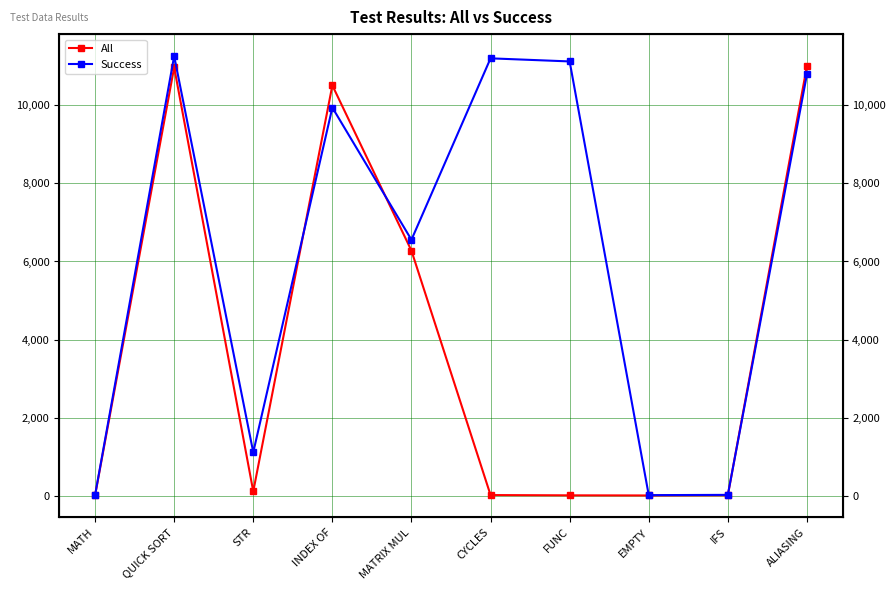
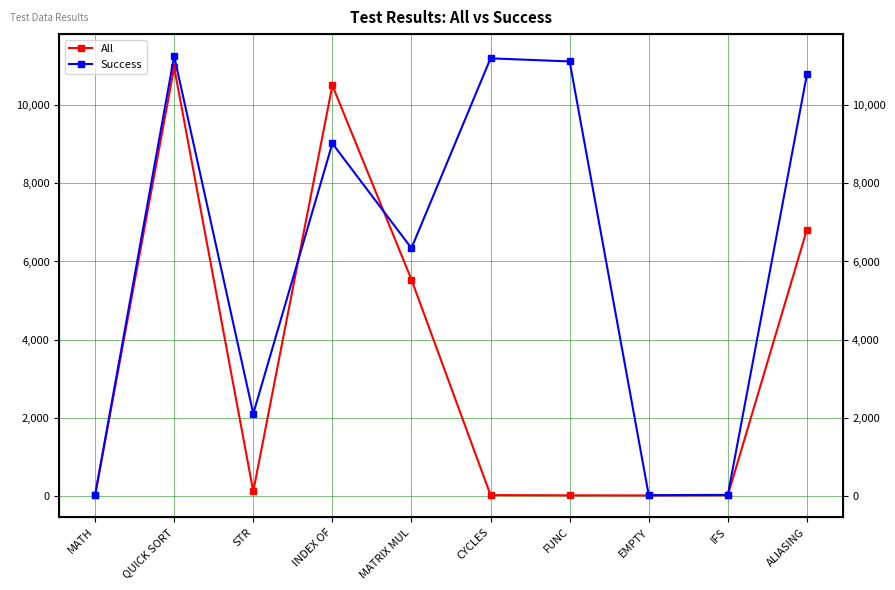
Success, STR: 1,100 -> 2,100
Success, INDEX OF: 9,900 -> 9,000
All, MATRIX MUL: 6,300 -> 5,500
Success, MATRIX MUL: 6,600 -> 6,300
All, ALIASING: 11,000 -> 6,800
